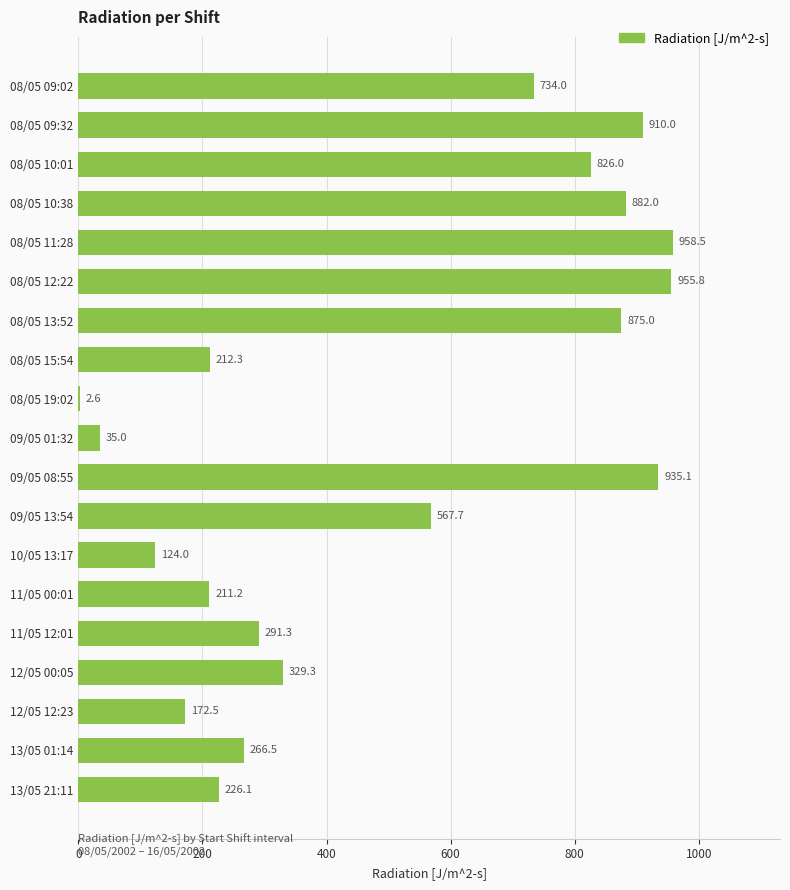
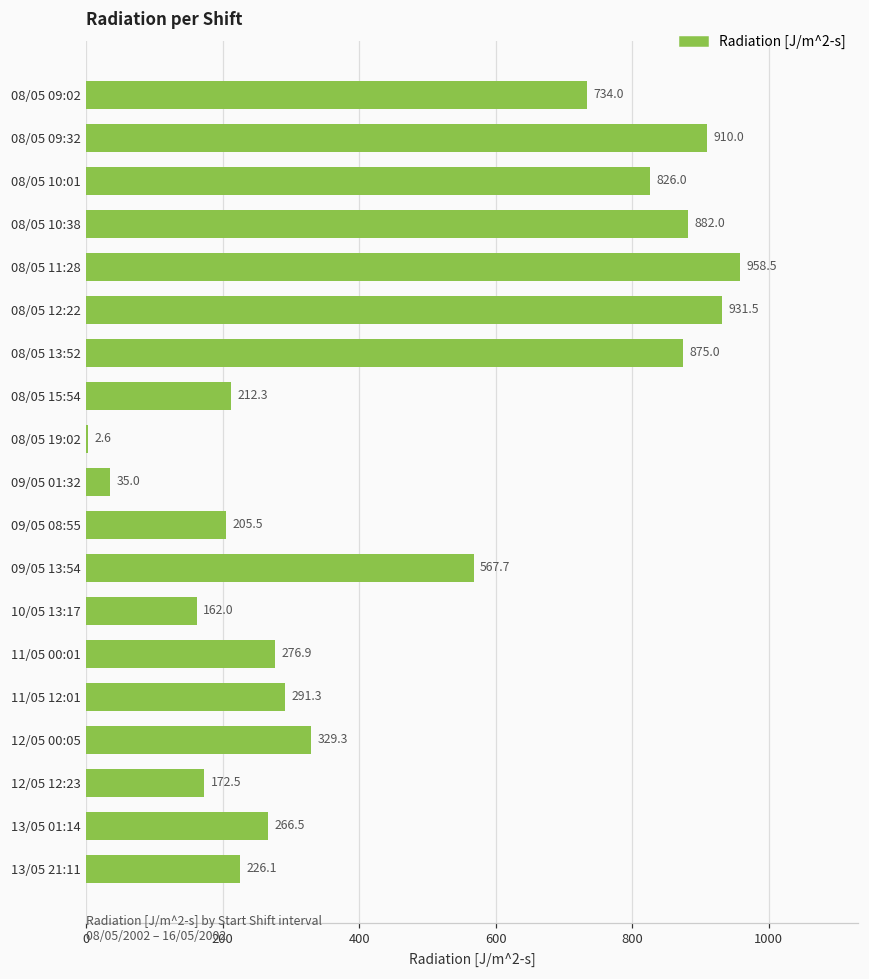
08/05 12:22: 955.8 -> 931.5
09/05 08:55: 935.1 -> 205.5
10/05 13:17: 124.0 -> 162.0
11/05 00:01: 211.2 -> 276.9
